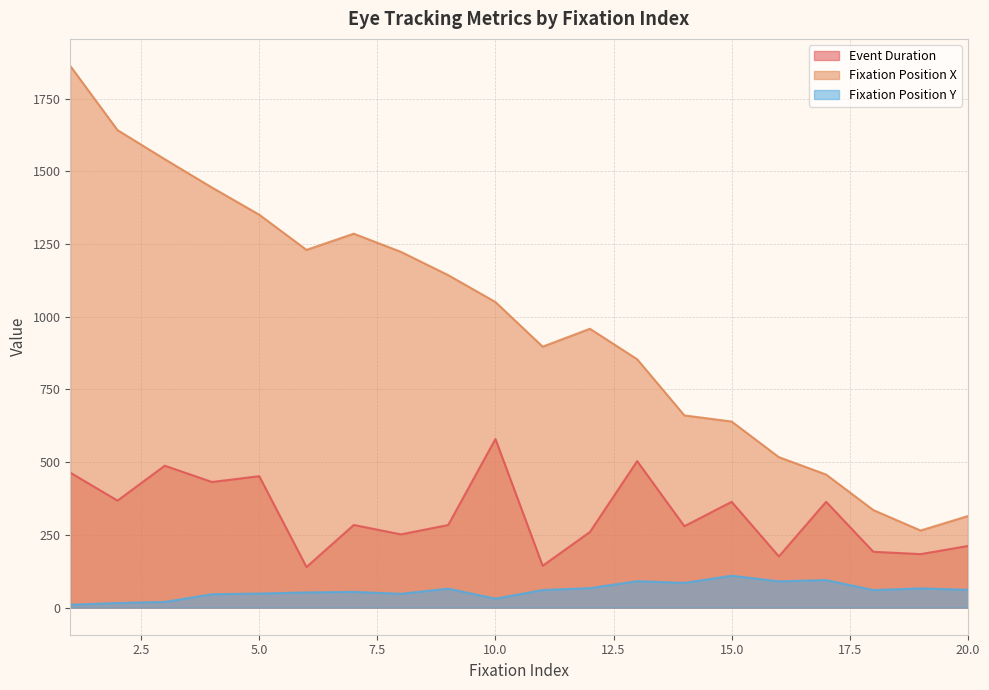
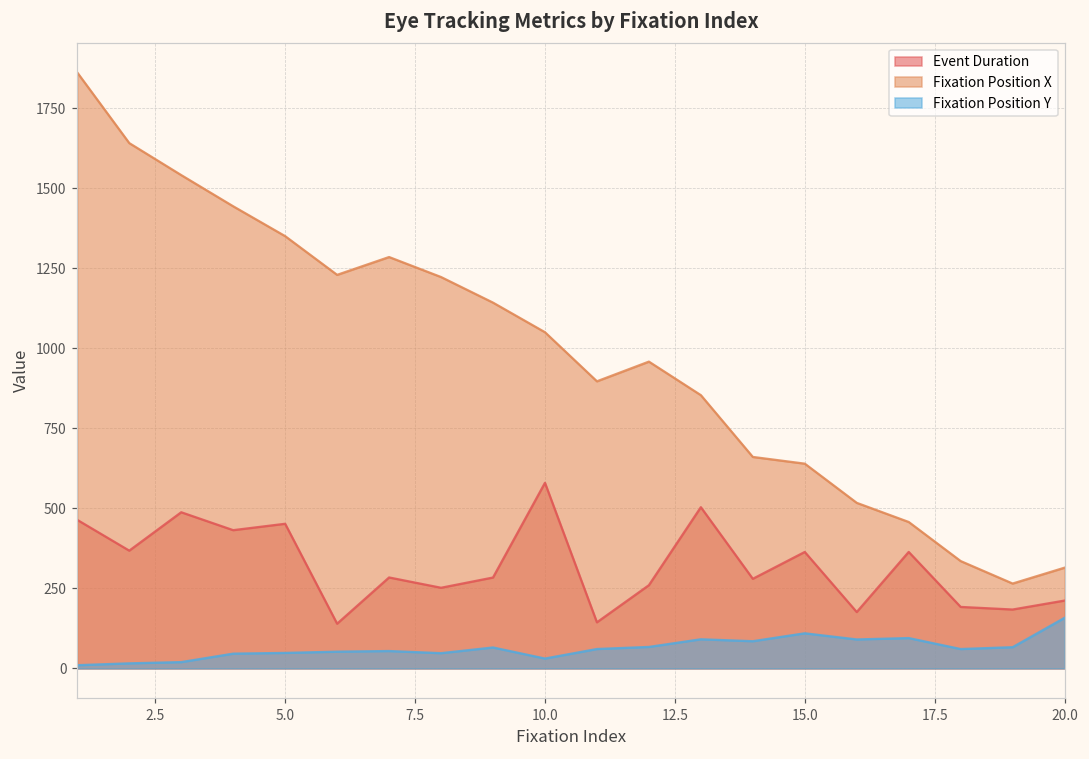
Fixation Position Y, 20.0: 60 -> 160
